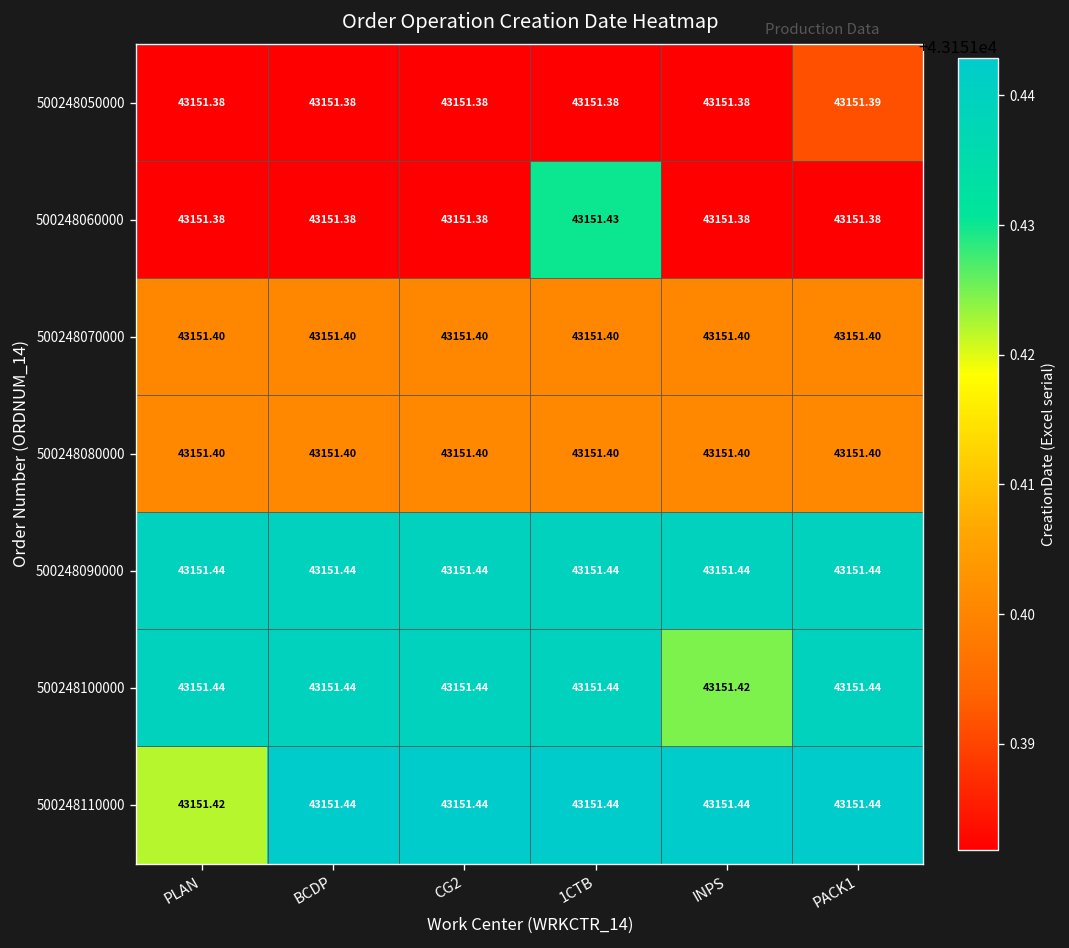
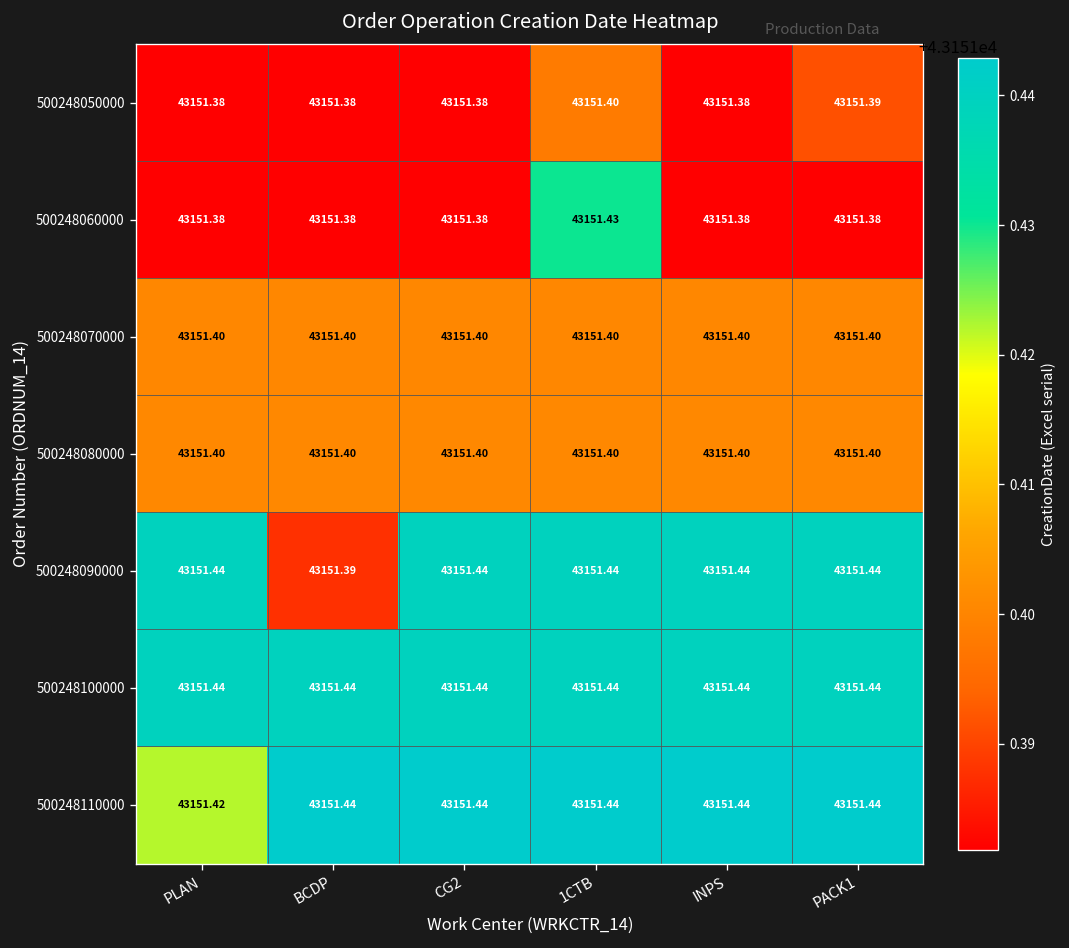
500248050000, 1CTB: 43151.38 -> 43151.40
500248090000, BCDP: 43151.44 -> 43151.39
500248100000, INPS: 43151.42 -> 43151.44
